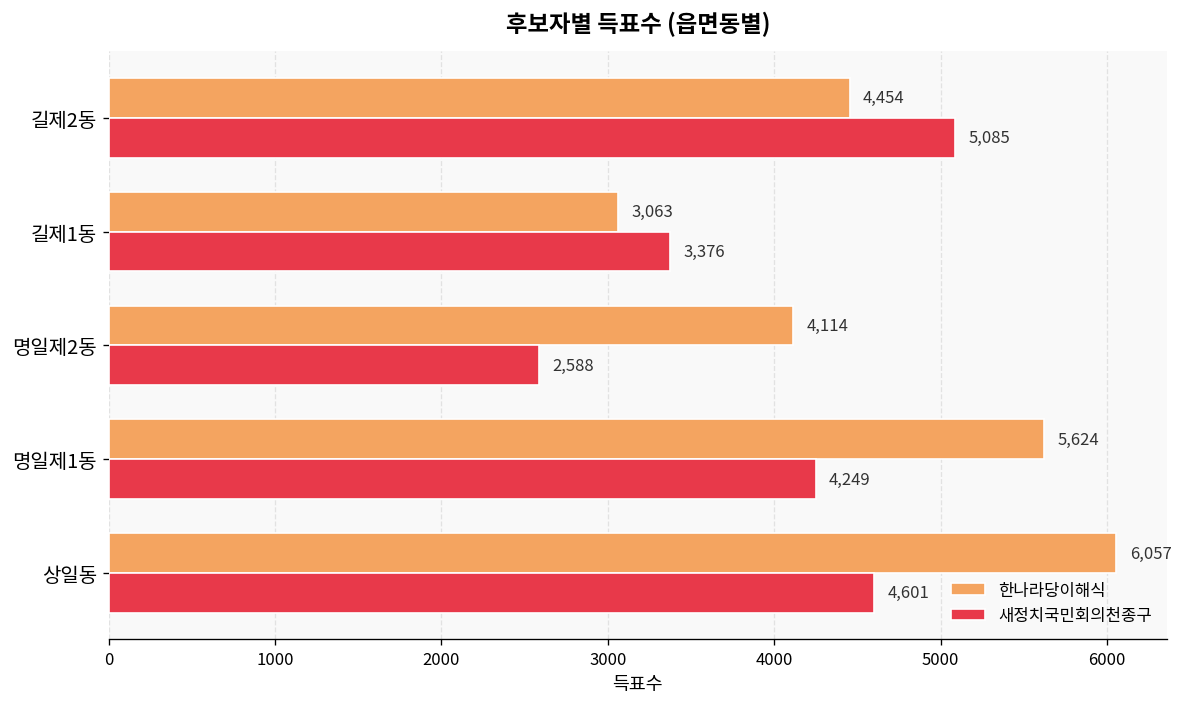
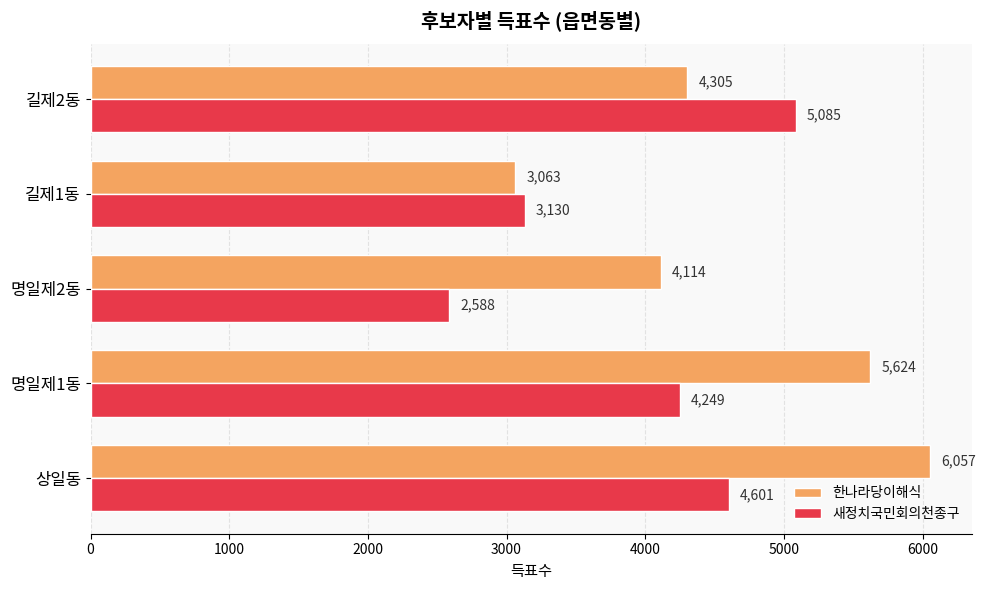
한나라당이해식, 길제2동: 4,454 -> 4,305
새정치국민회의천종구, 길제1동: 3,376 -> 3,130
